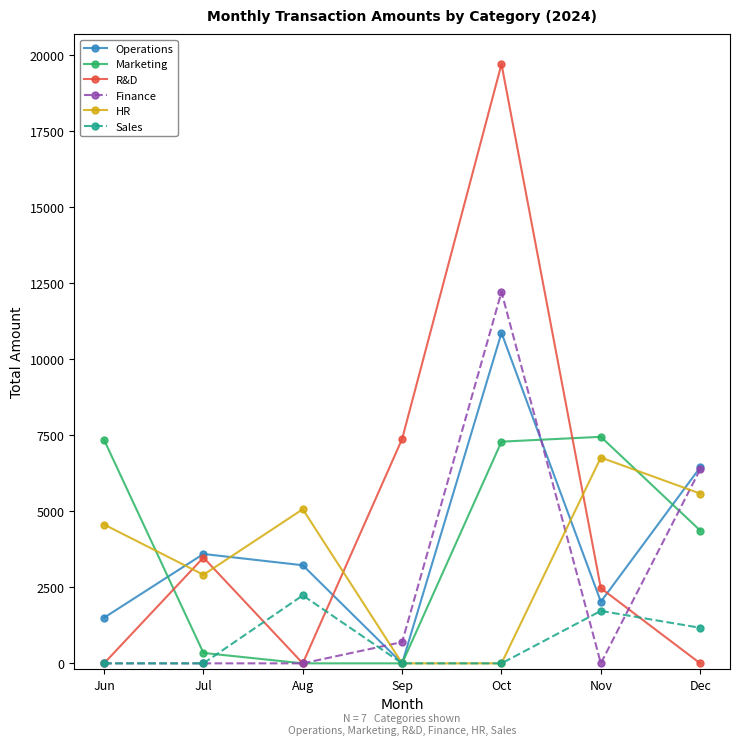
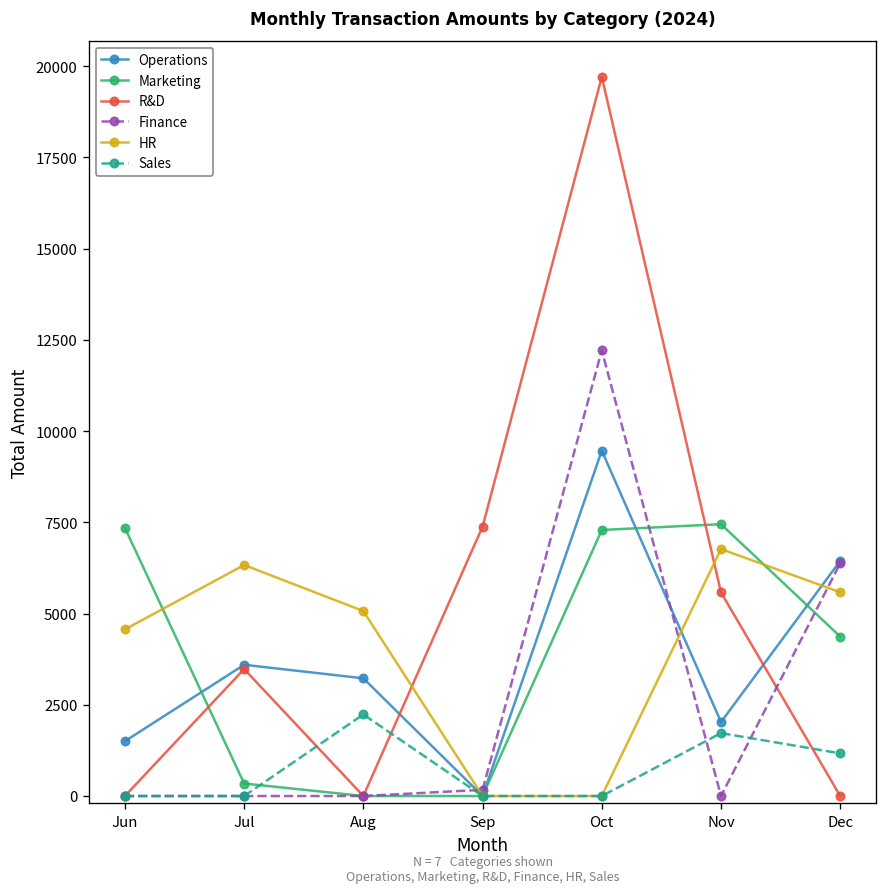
HR, Jul: 2900 -> 6300
Finance, Sep: 700 -> 200
Operations, Oct: 10900 -> 9500
R&D, Nov: 2500 -> 5600
